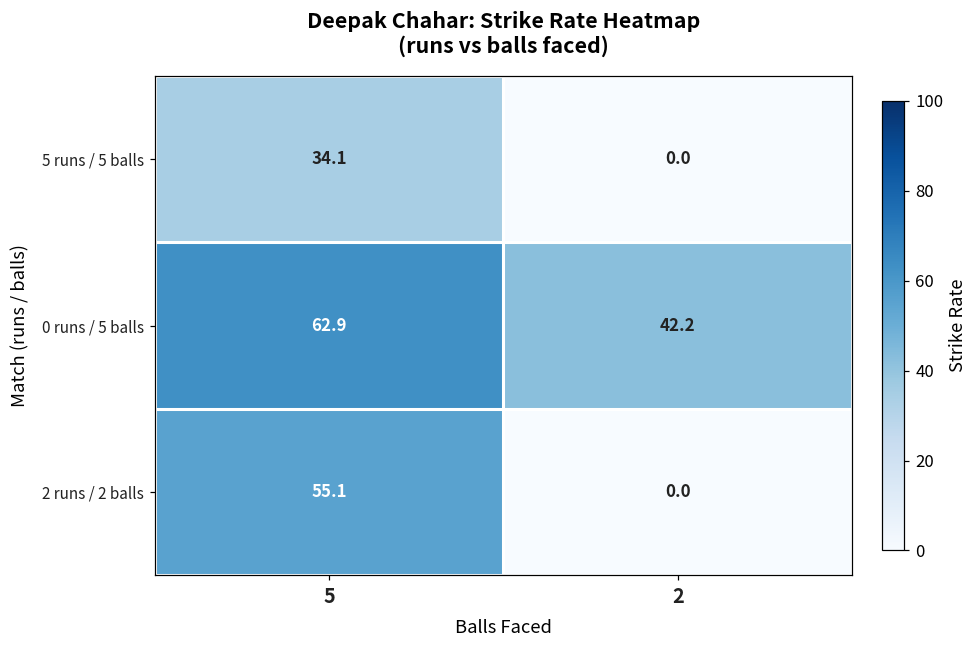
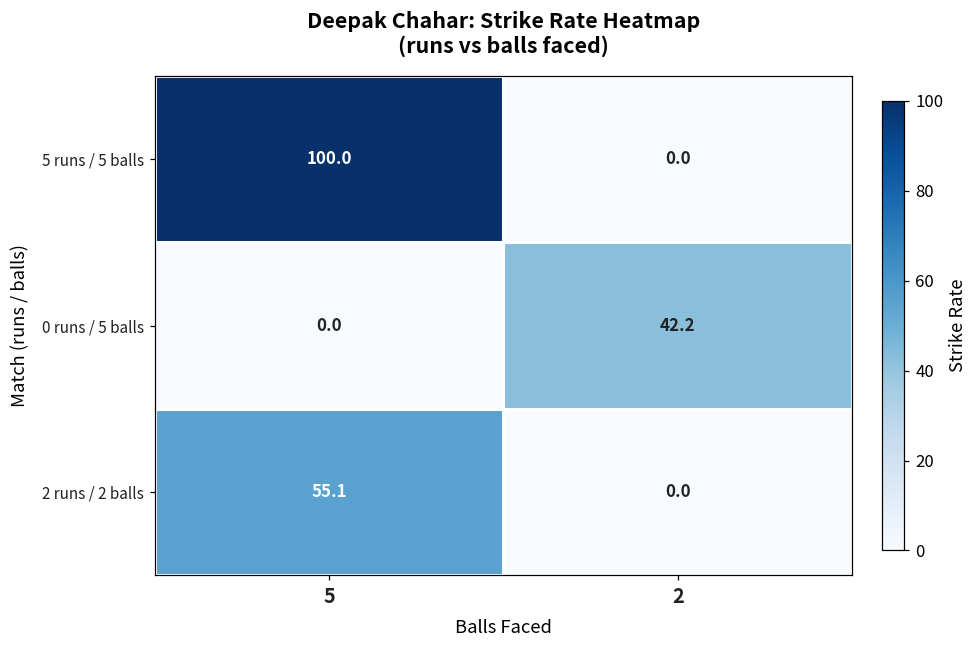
5 runs / 5 balls, 5: 34.1 -> 100.0
0 runs / 5 balls, 5: 62.9 -> 0.0
